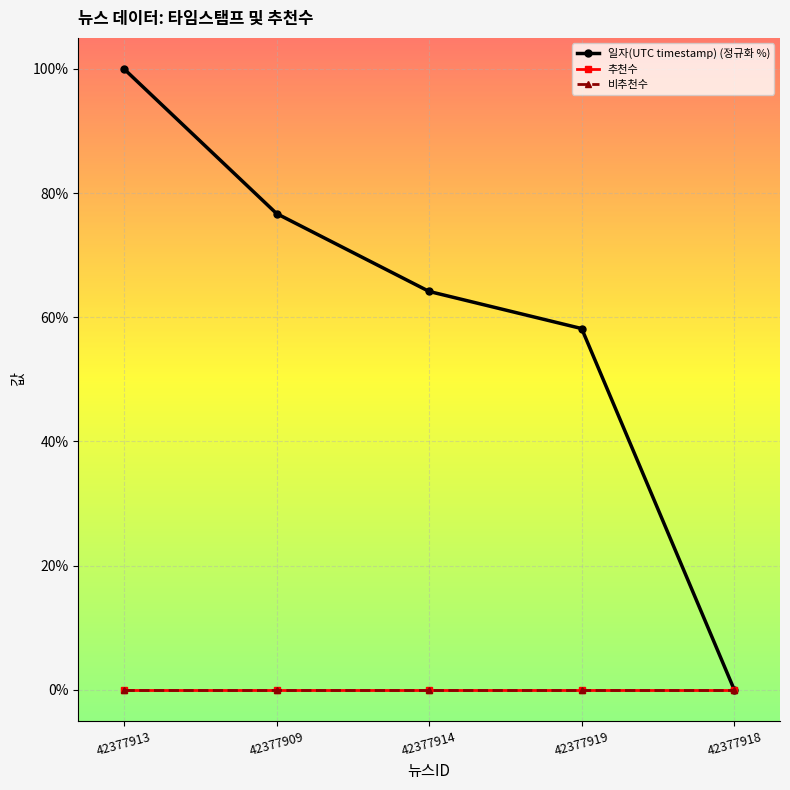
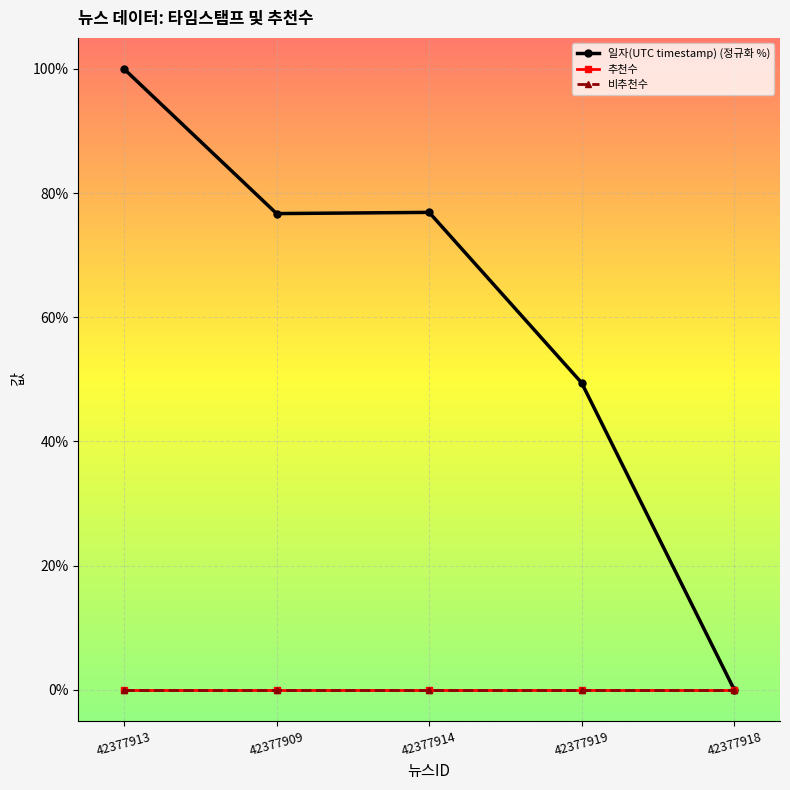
일자(UTC timestamp) (정규화 %), 42377914: 64% -> 77%
일자(UTC timestamp) (정규화 %), 42377919: 58% -> 49%
